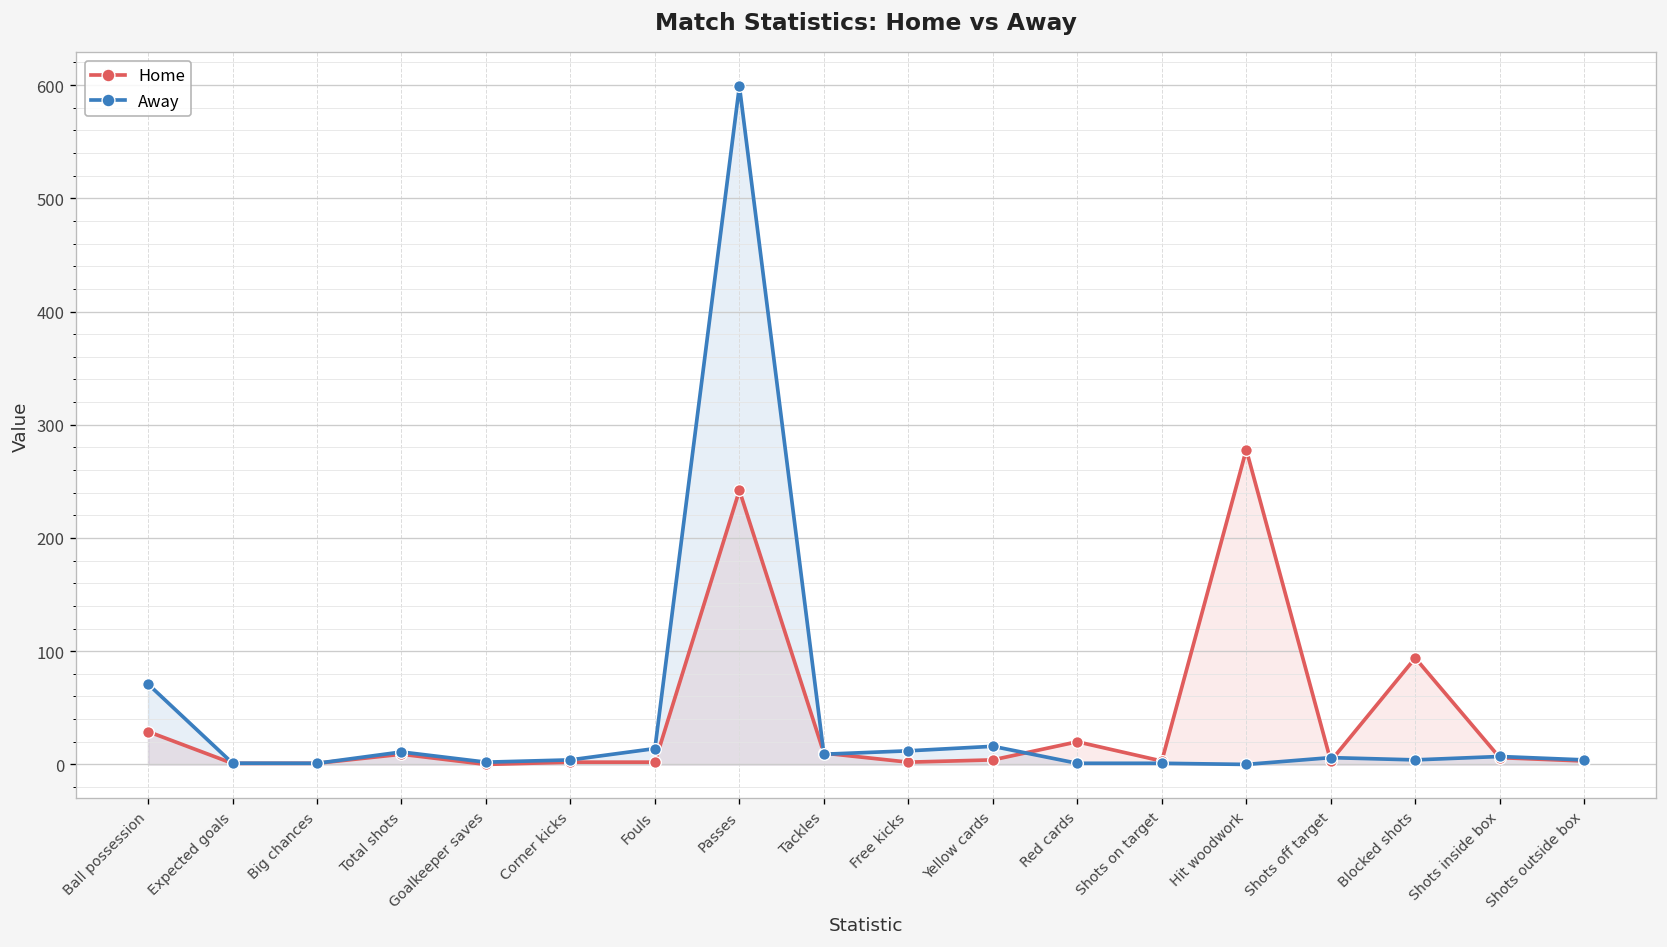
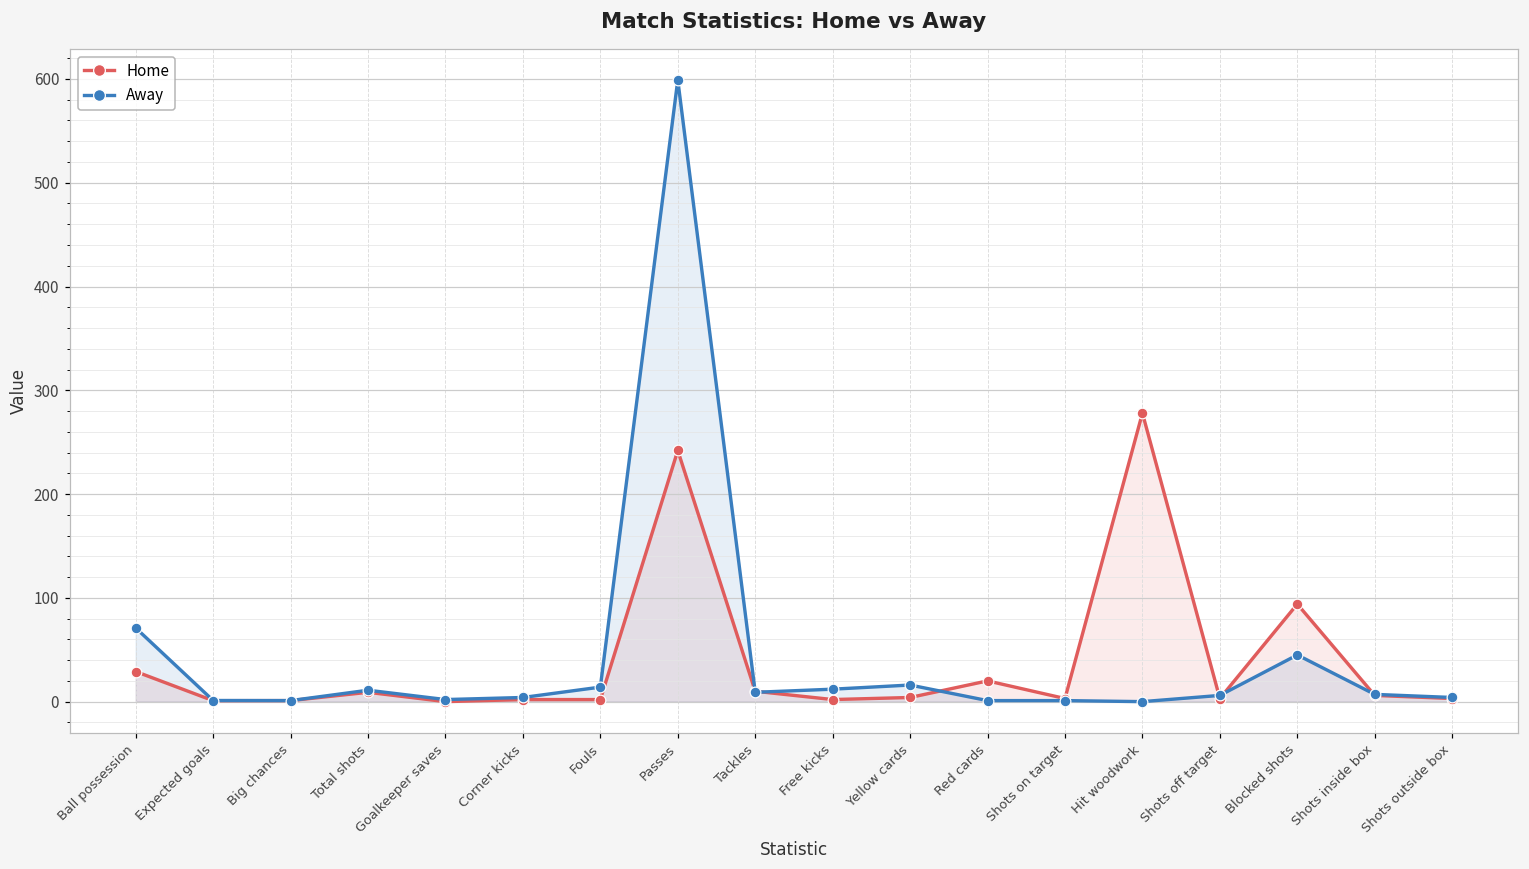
Away, Blocked shots: 0 -> 50
